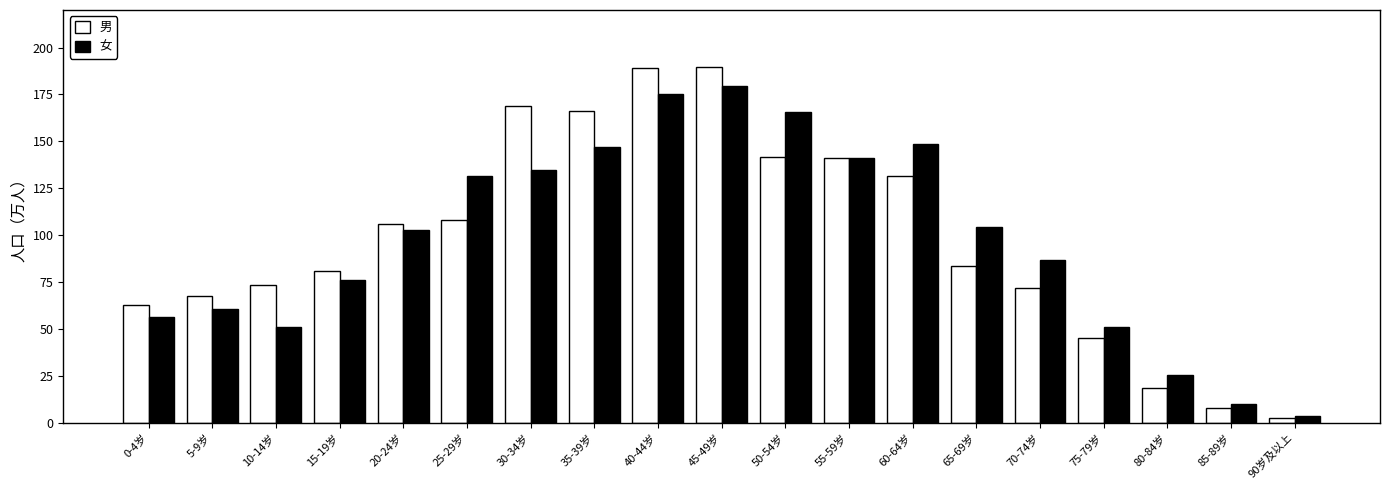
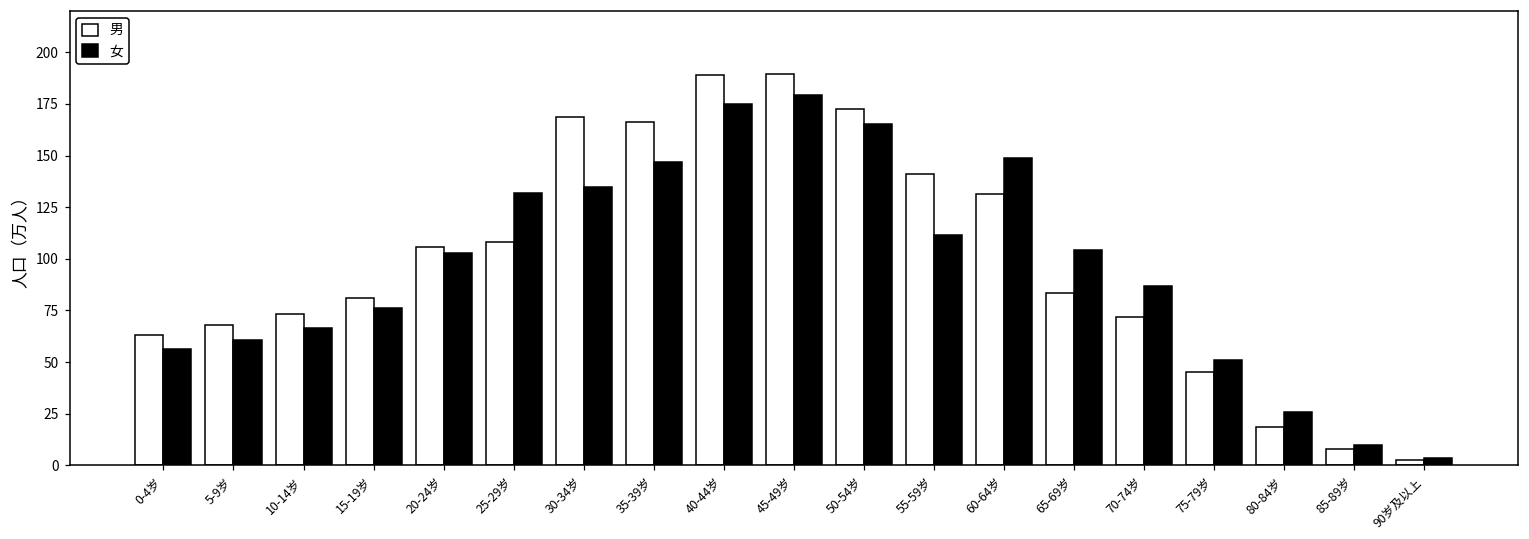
女, 10-14岁: 51 -> 66
男, 50-54岁: 142 -> 172
女, 55-59岁: 141 -> 112
